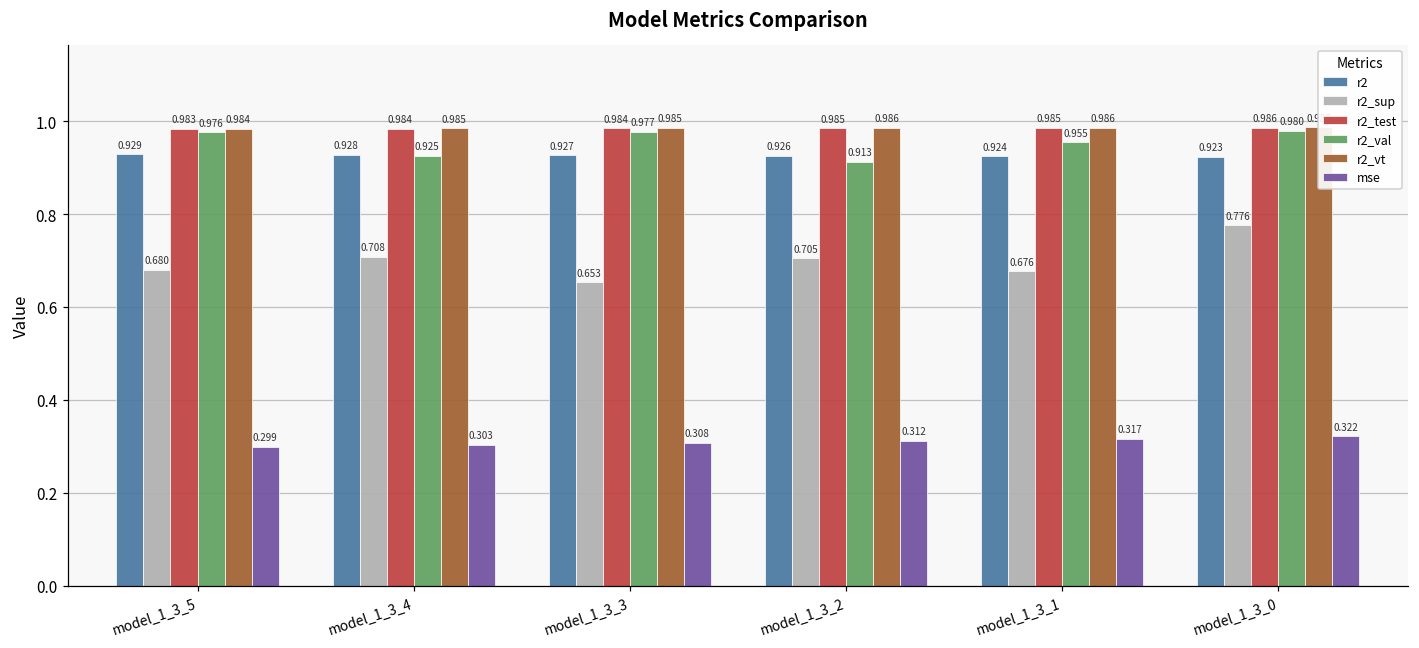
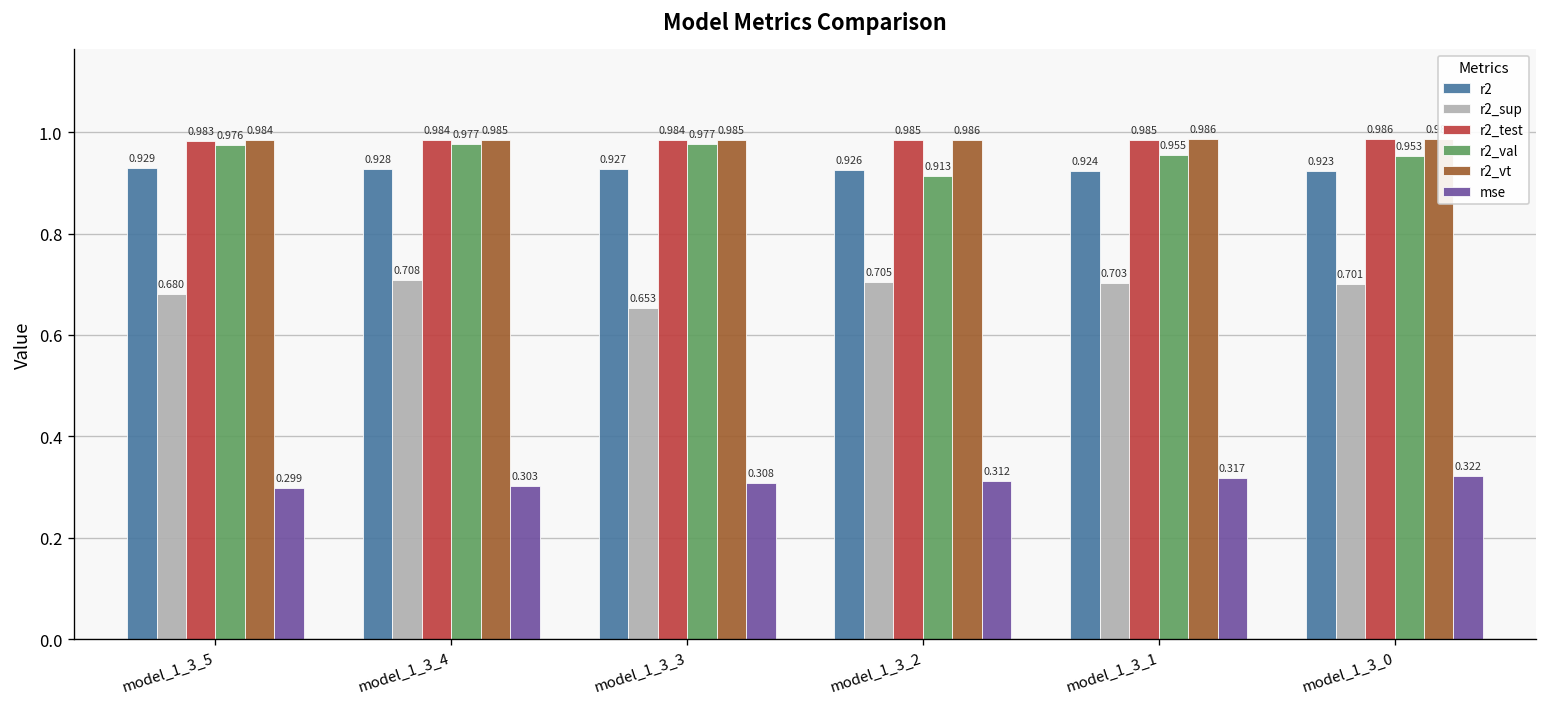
r2_val, model_1_3_4: 0.925 -> 0.977
r2_sup, model_1_3_1: 0.676 -> 0.703
r2_sup, model_1_3_0: 0.776 -> 0.701
r2_val, model_1_3_0: 0.980 -> 0.953
